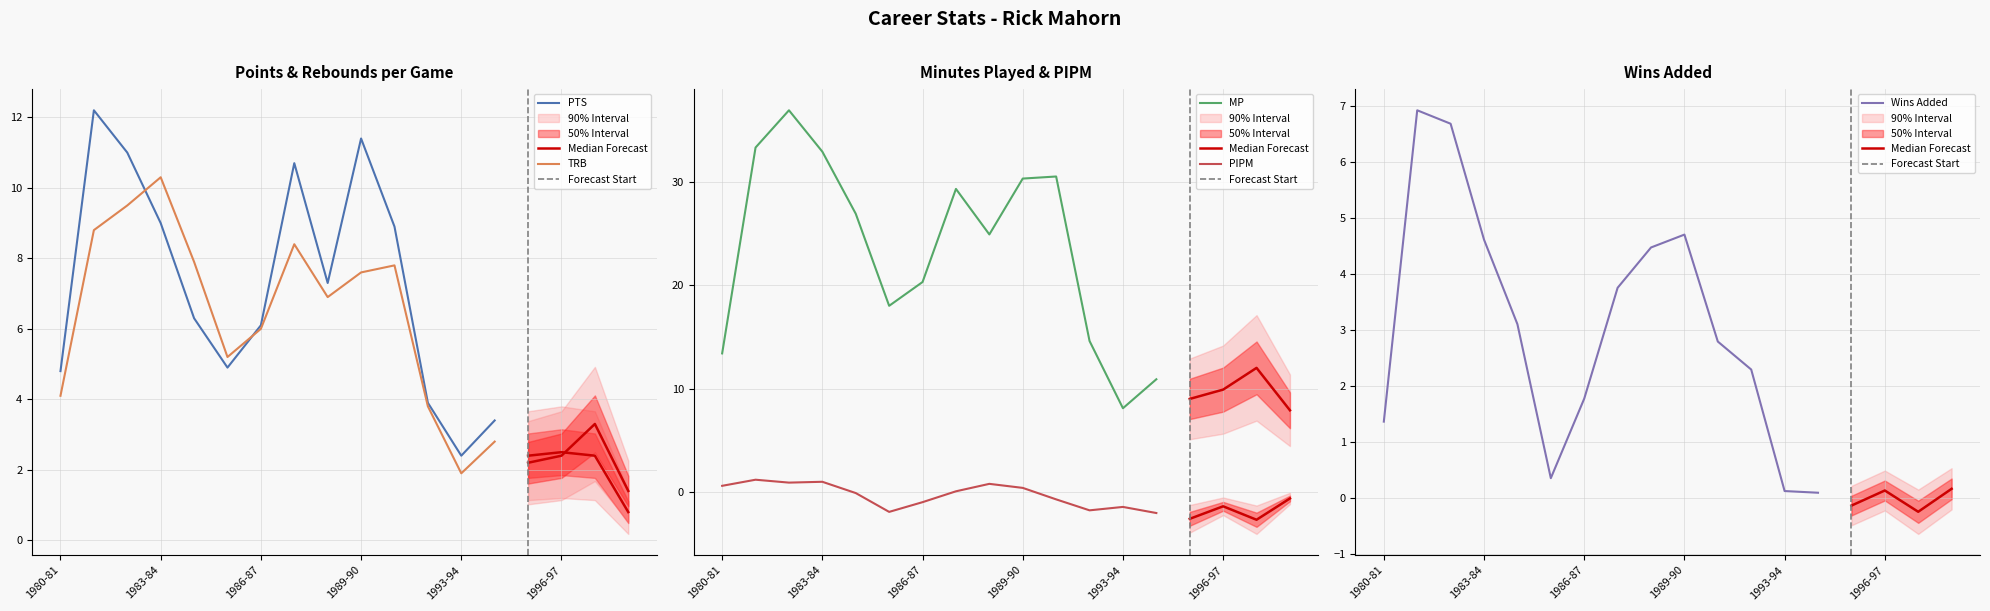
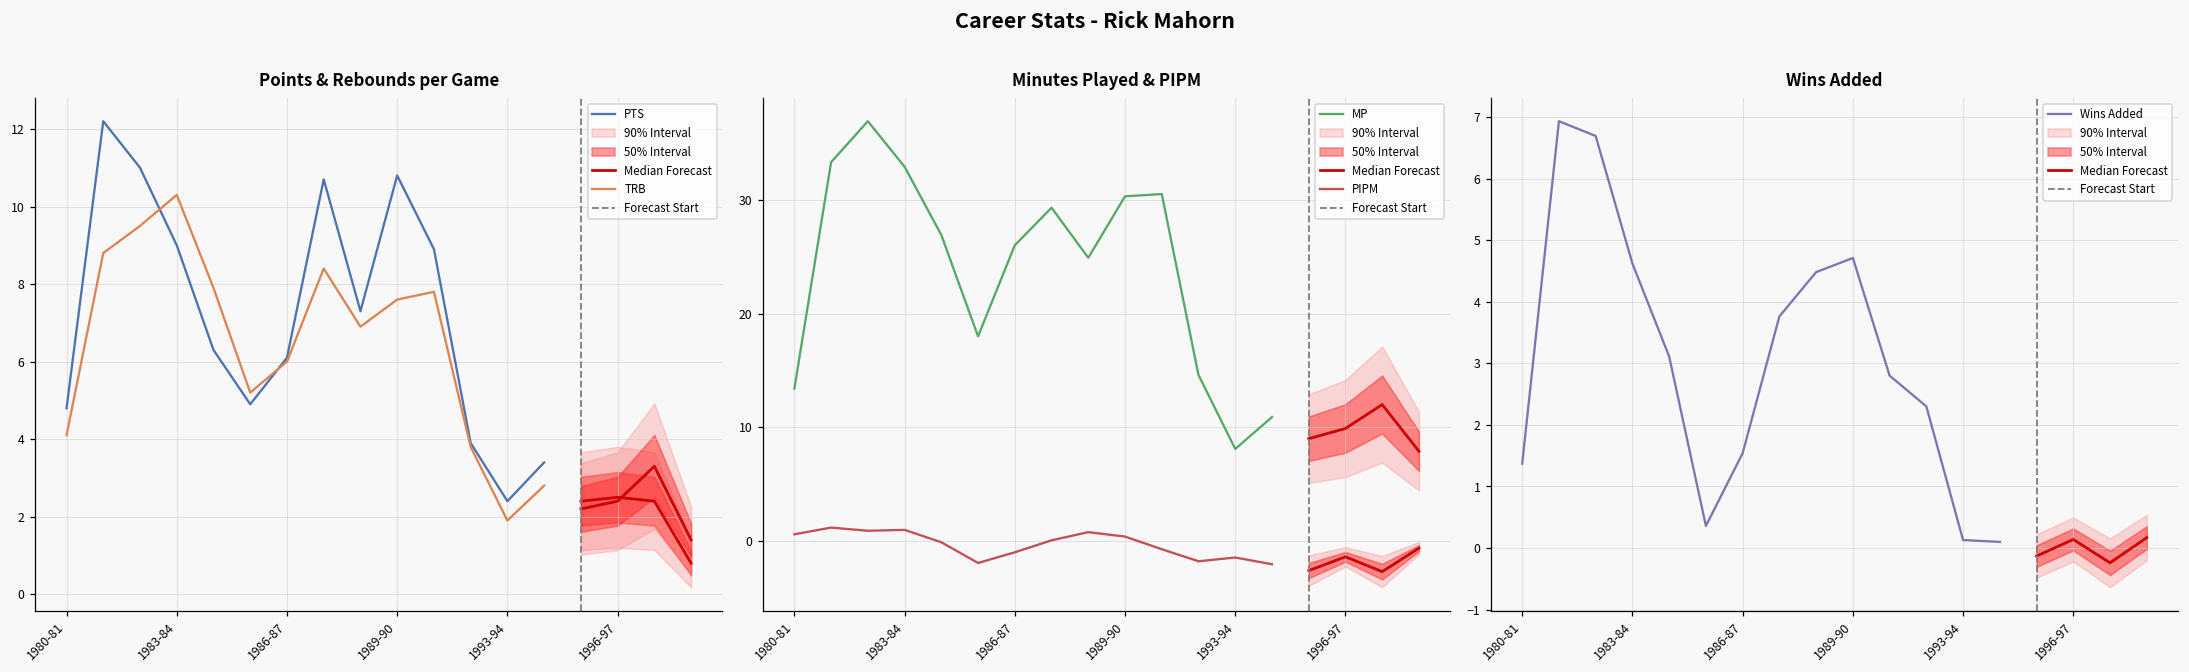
Points & Rebounds per Game, PTS, 1989-90: 11.4 -> 10.8
Minutes Played & PIPM, MP, 1986-87: 20.3 -> 26.0
Wins Added, Wins Added, 1986-87: 1.8 -> 1.5
